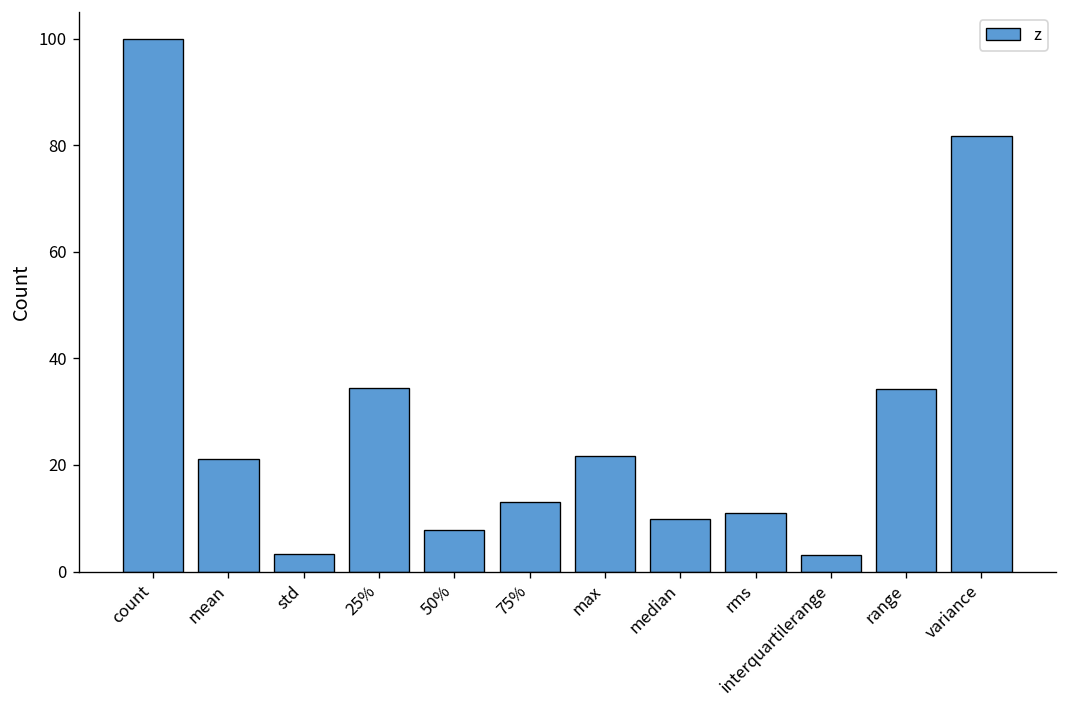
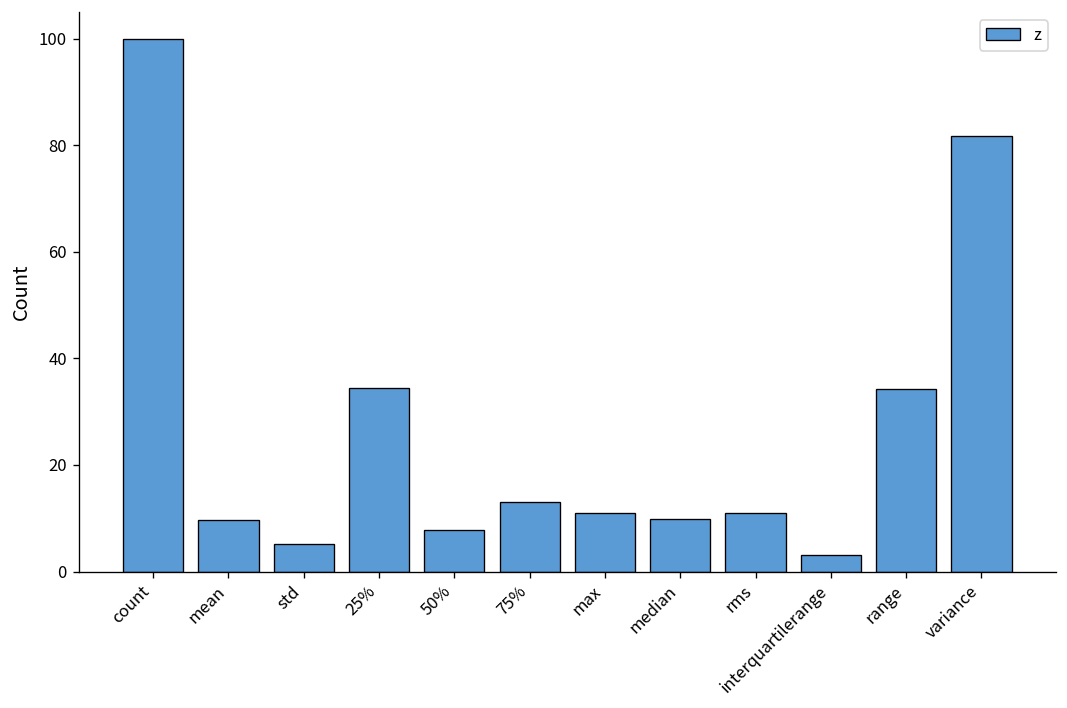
mean: 21 -> 10
std: 3 -> 5
max: 22 -> 11
